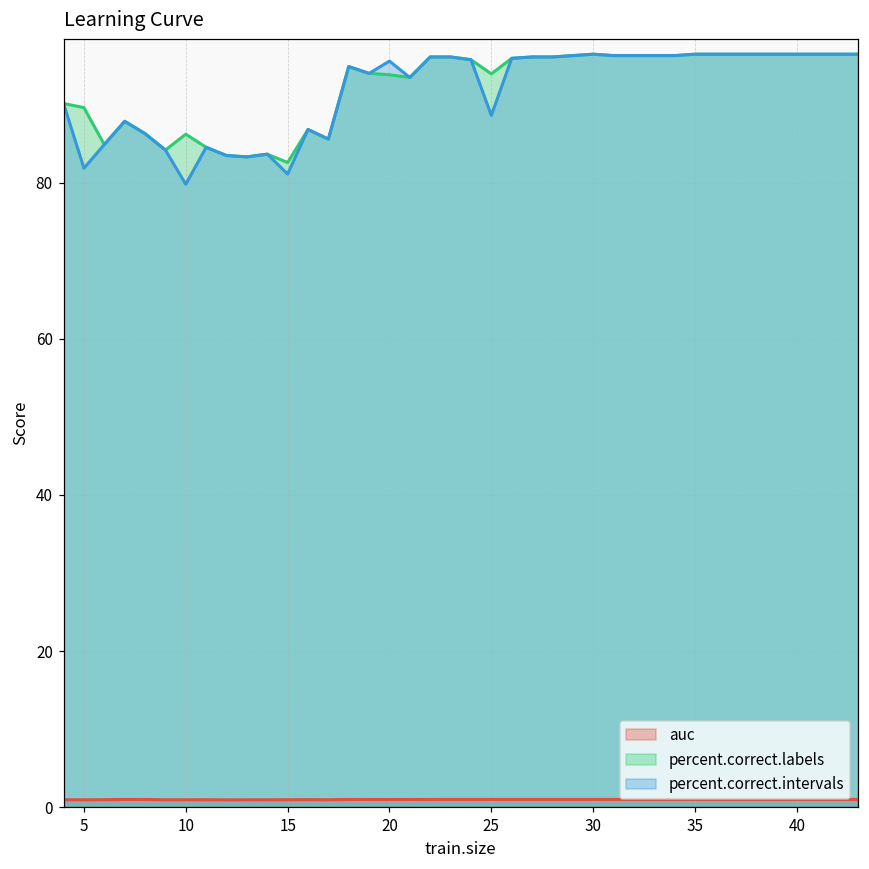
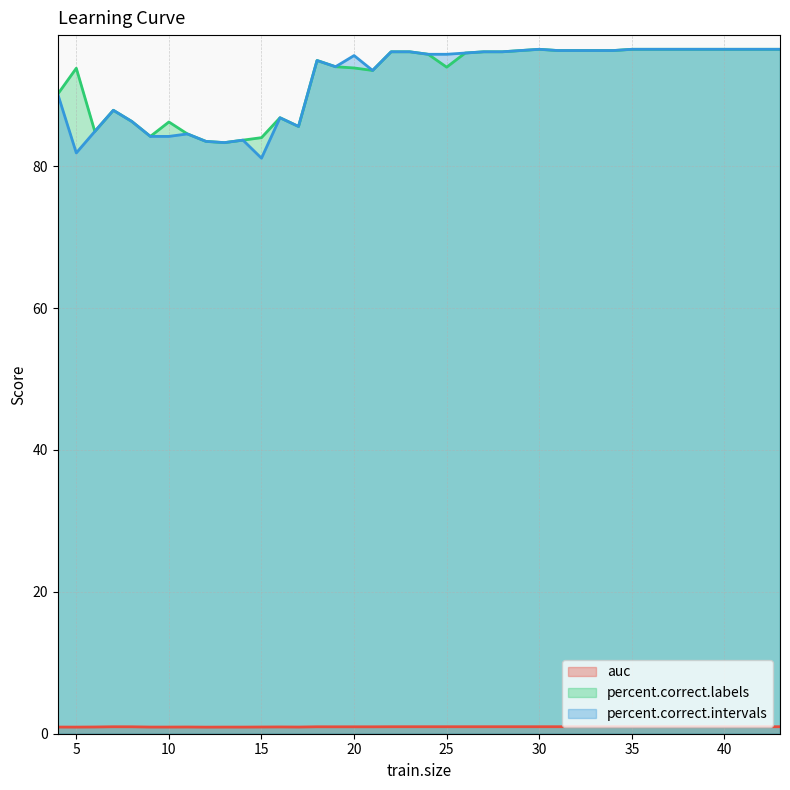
percent.correct.labels, 5: 90 -> 94
percent.correct.intervals, 10: 80 -> 84
percent.correct.labels, 15: 83 -> 84
percent.correct.intervals, 25: 89 -> 96
